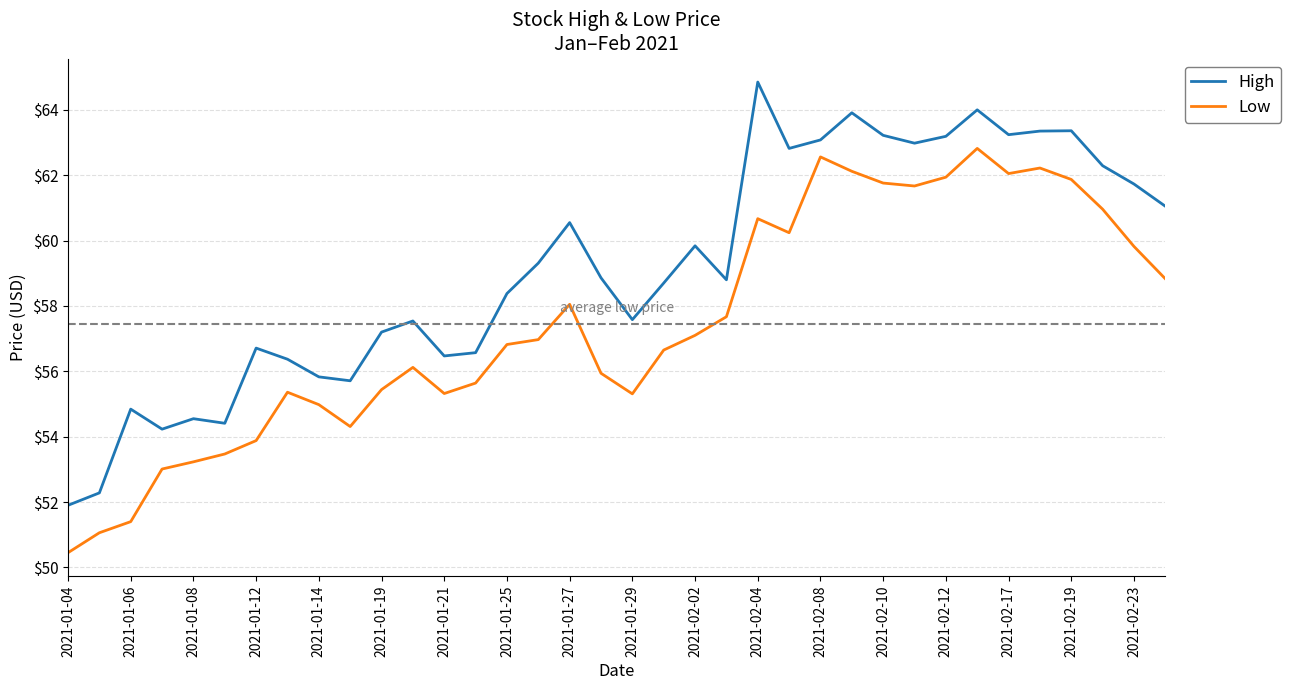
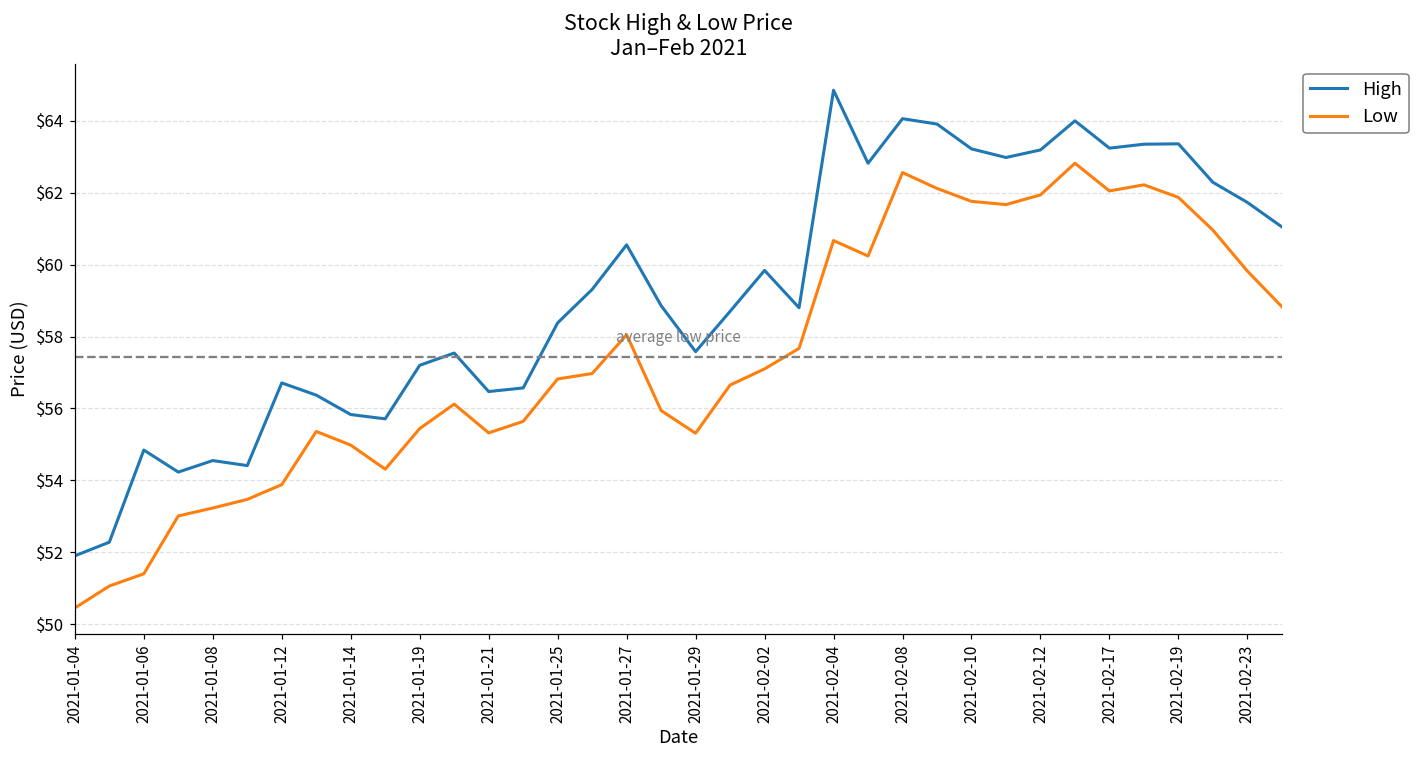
High, 2021-02-08: $63.1 -> $64.1
